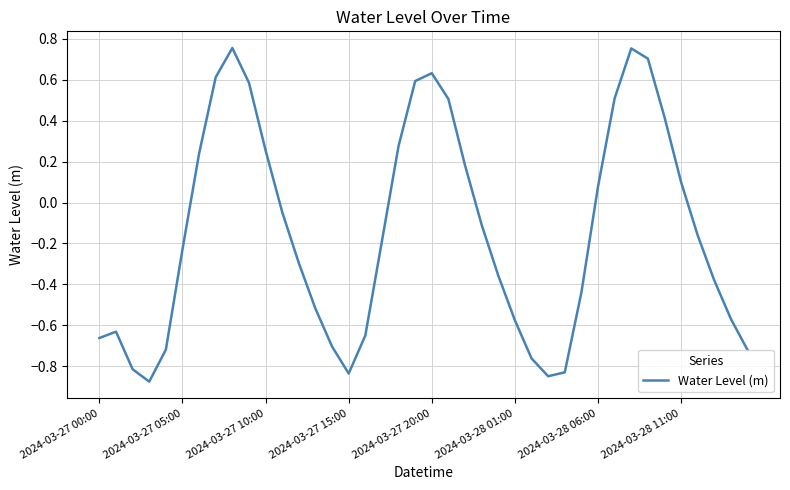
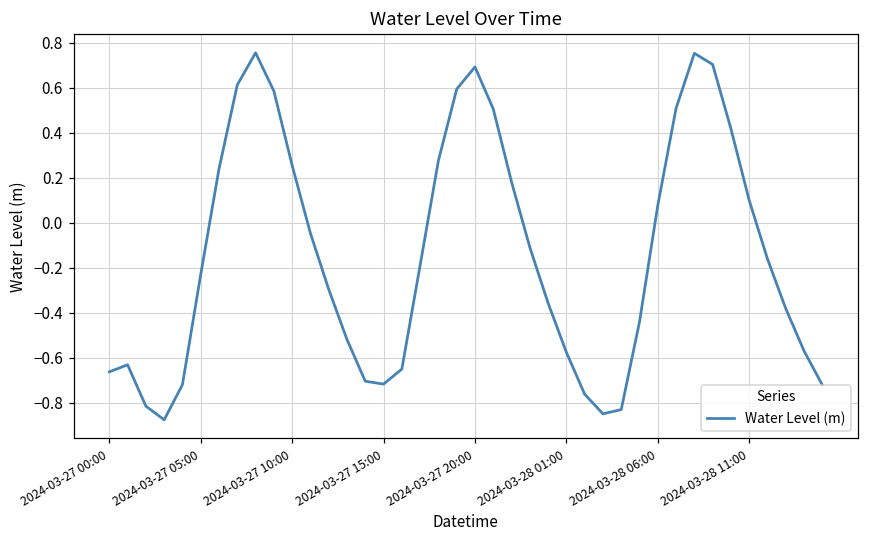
2024-03-27 15:00: -0.84 -> -0.72
2024-03-27 20:00: 0.63 -> 0.69
